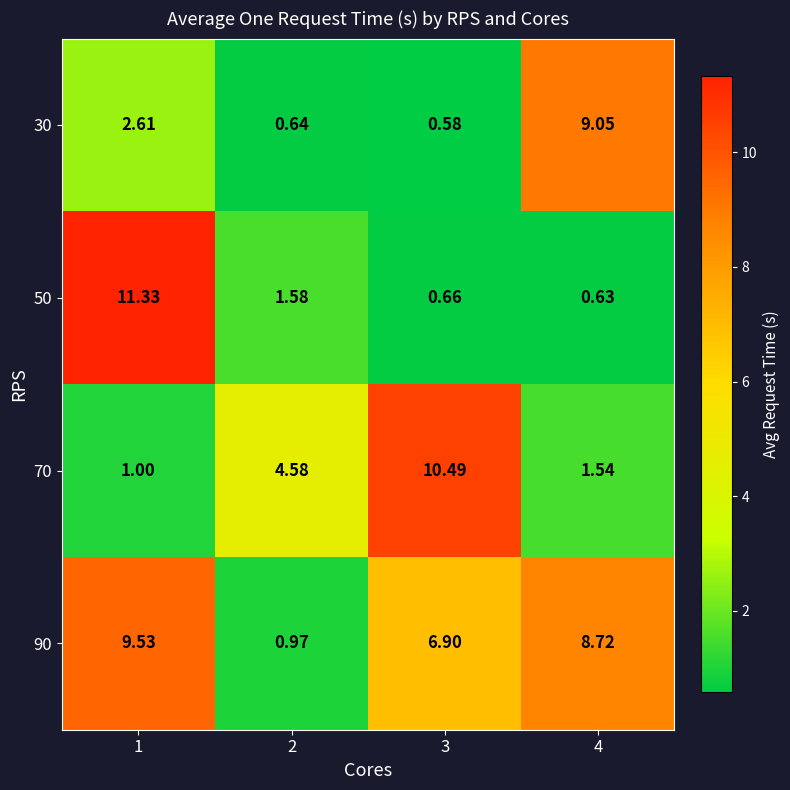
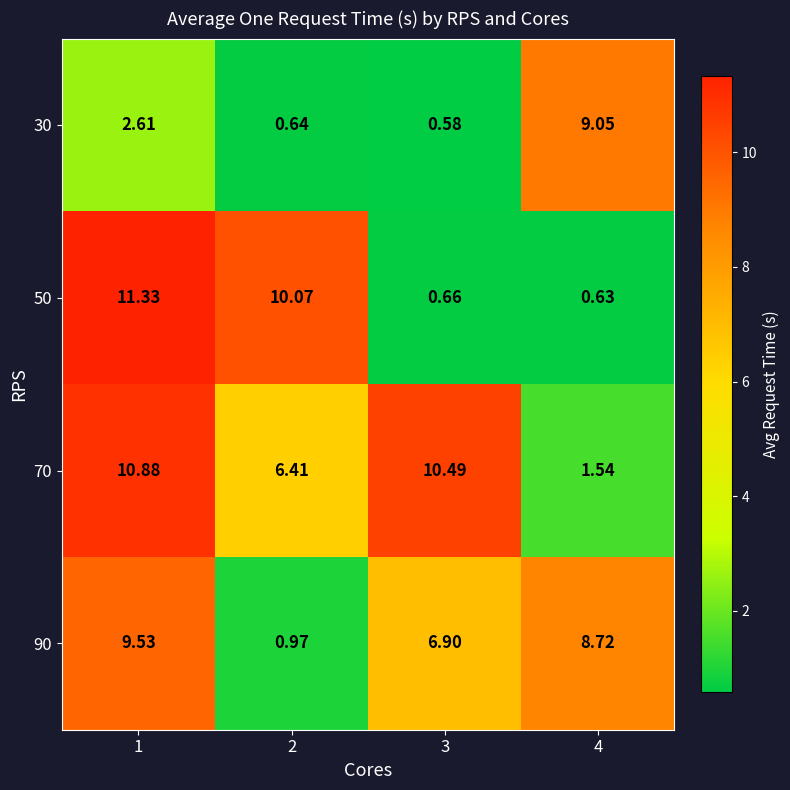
50, 2: 1.58 -> 10.07
70, 1: 1.00 -> 10.88
70, 2: 4.58 -> 6.41
